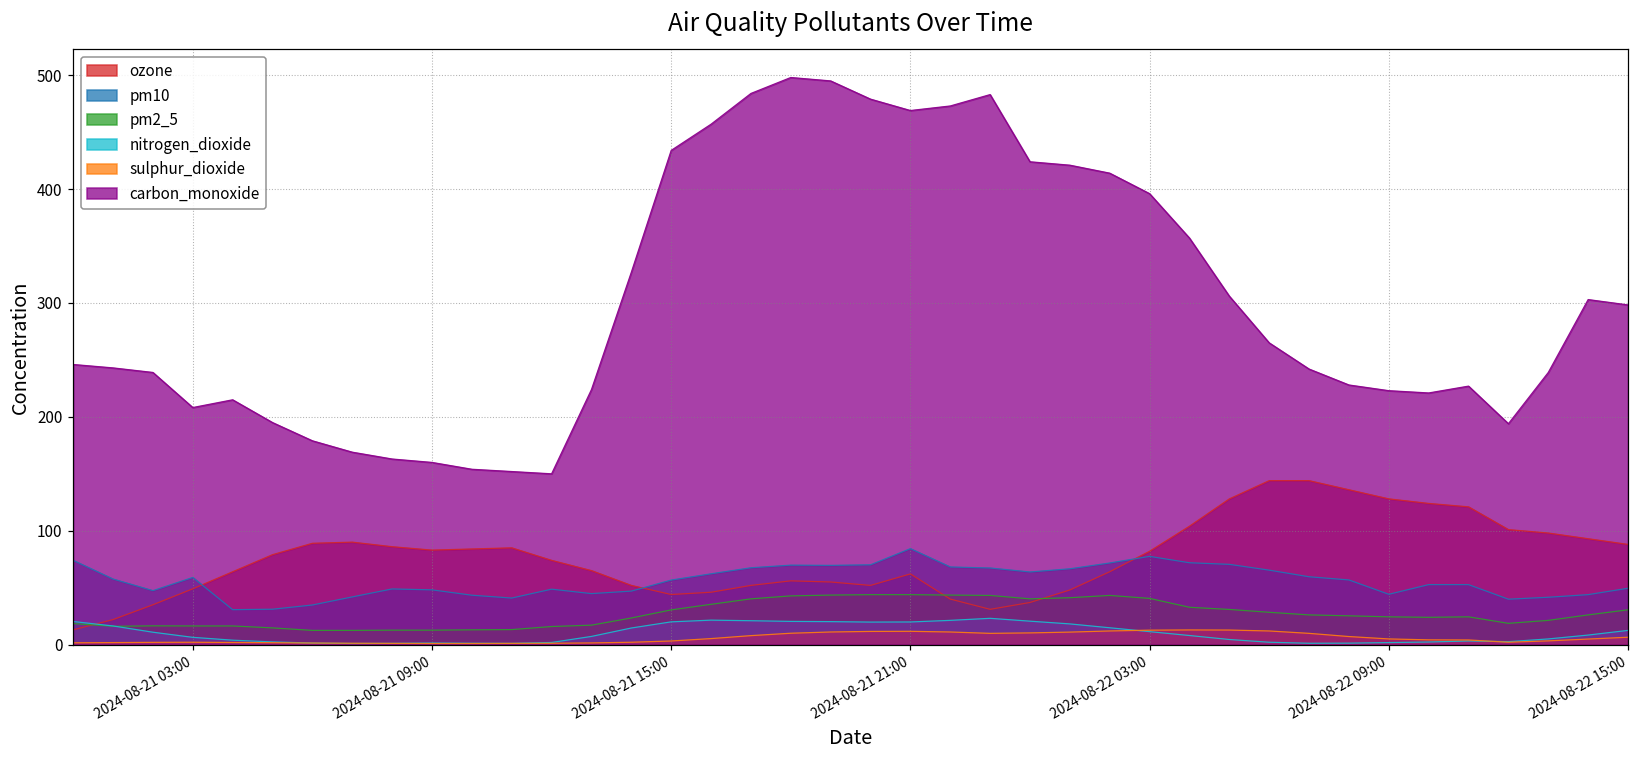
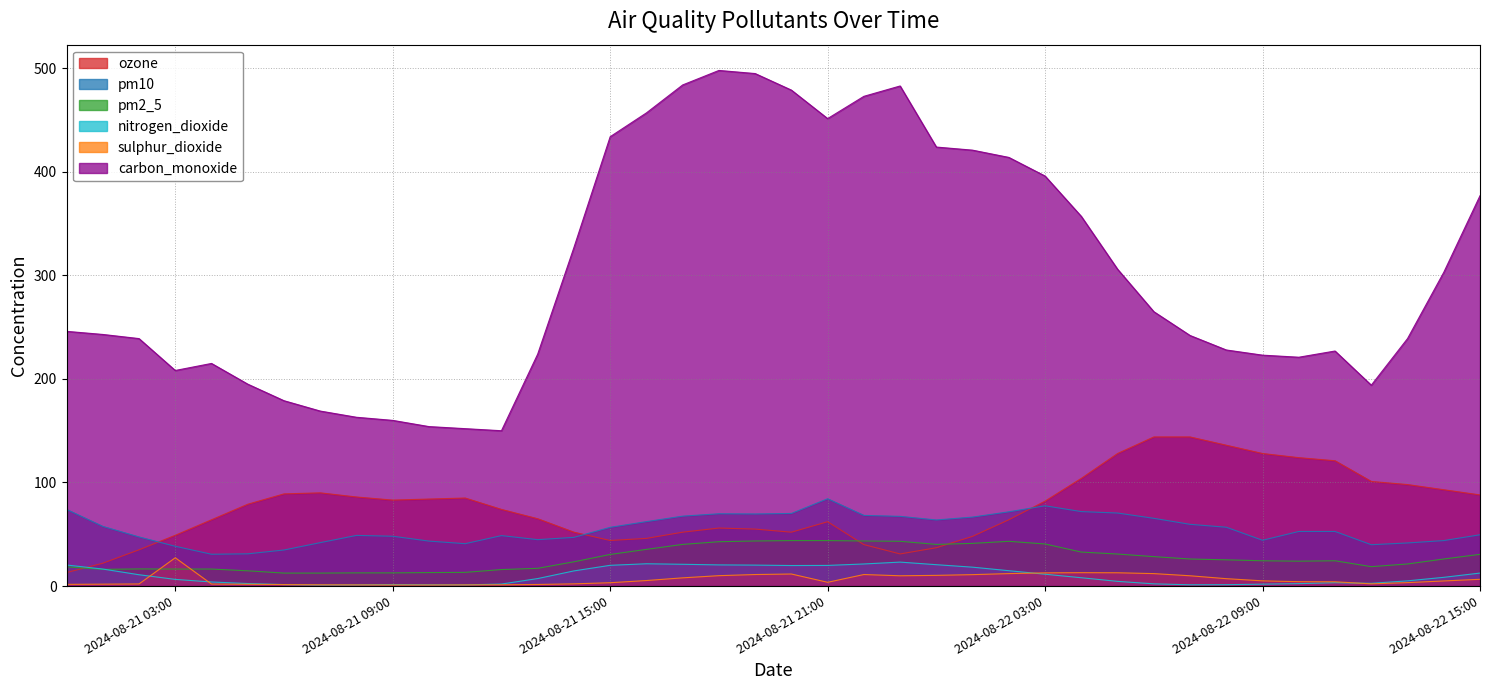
pm10, 2024-08-21 03:00: 59 -> 38
sulphur_dioxide, 2024-08-21 03:00: 2 -> 27
sulphur_dioxide, 2024-08-21 21:00: 12 -> 4
carbon_monoxide, 2024-08-21 21:00: 469 -> 452
carbon_monoxide, 2024-08-22 15:00: 298 -> 377
